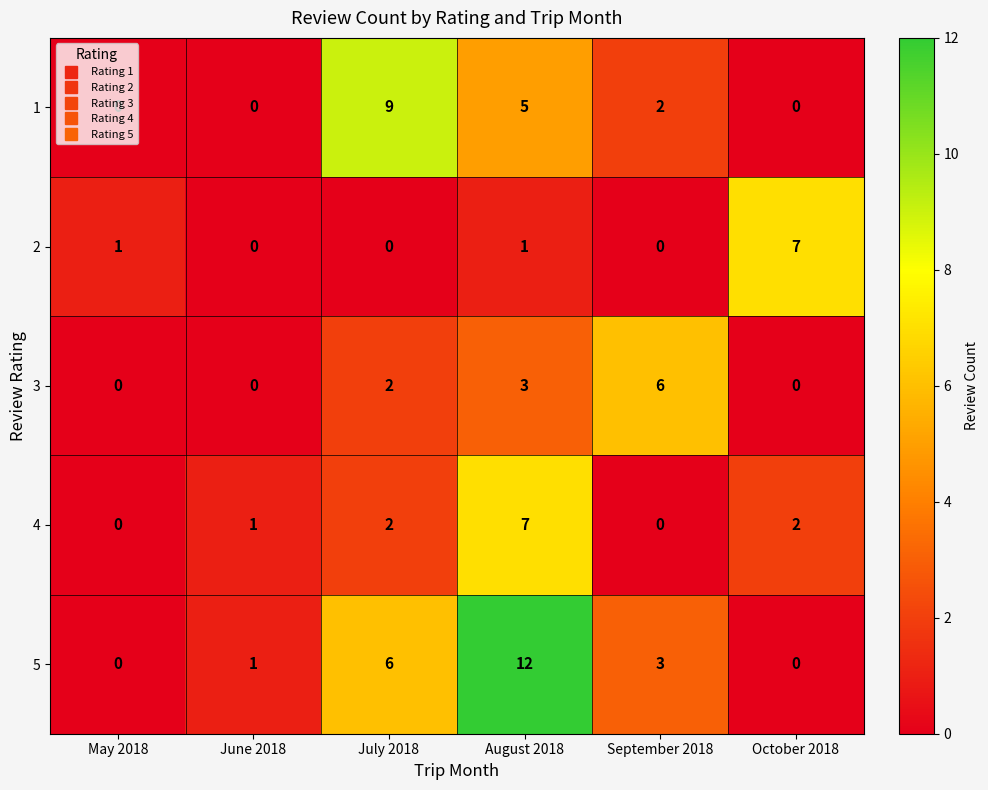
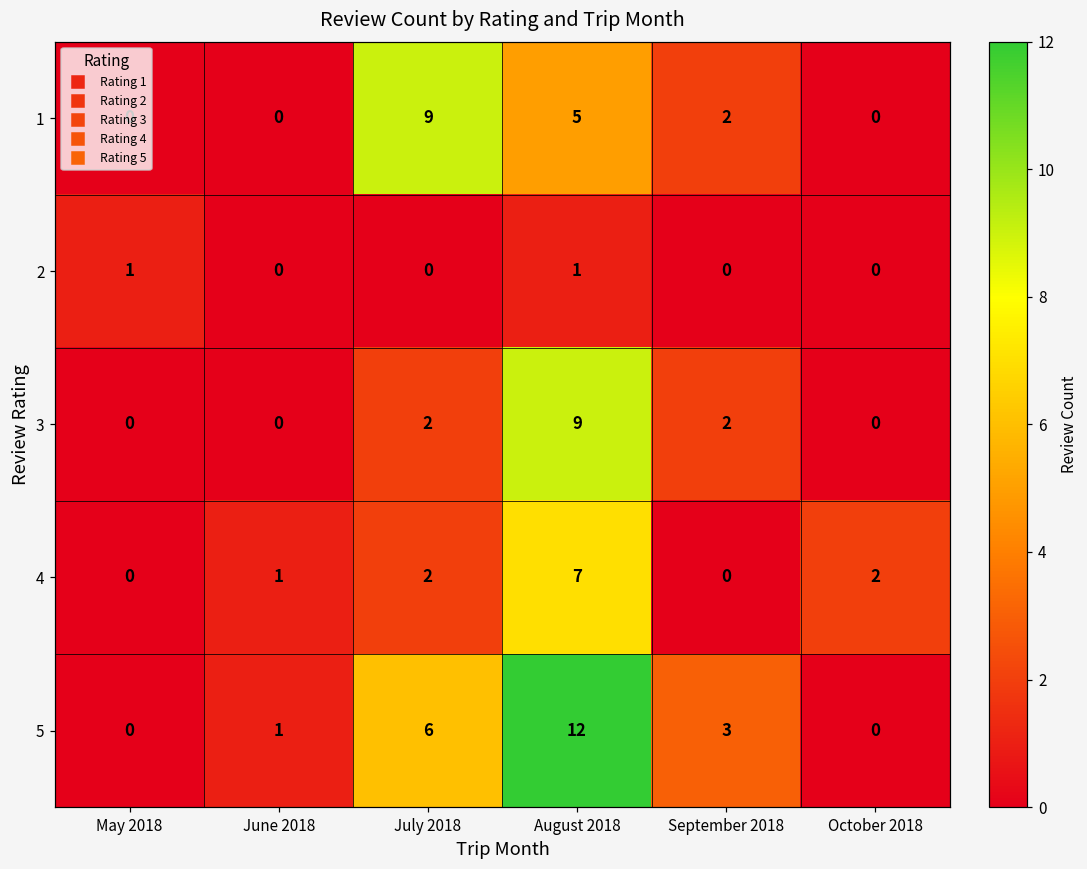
2, October 2018: 7 -> 0
3, August 2018: 3 -> 9
3, September 2018: 6 -> 2
